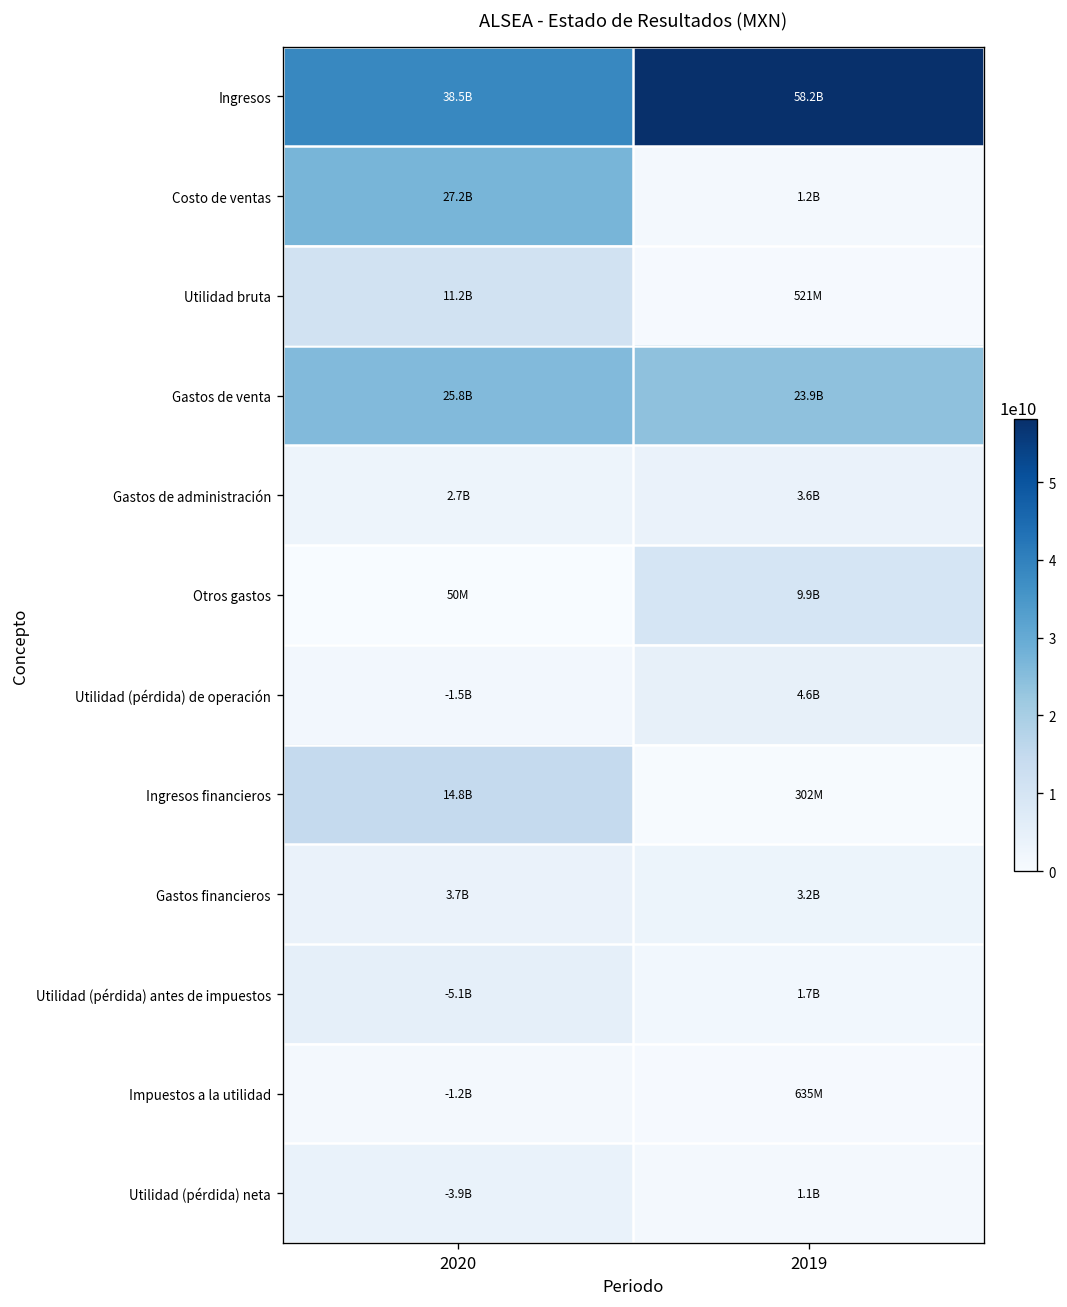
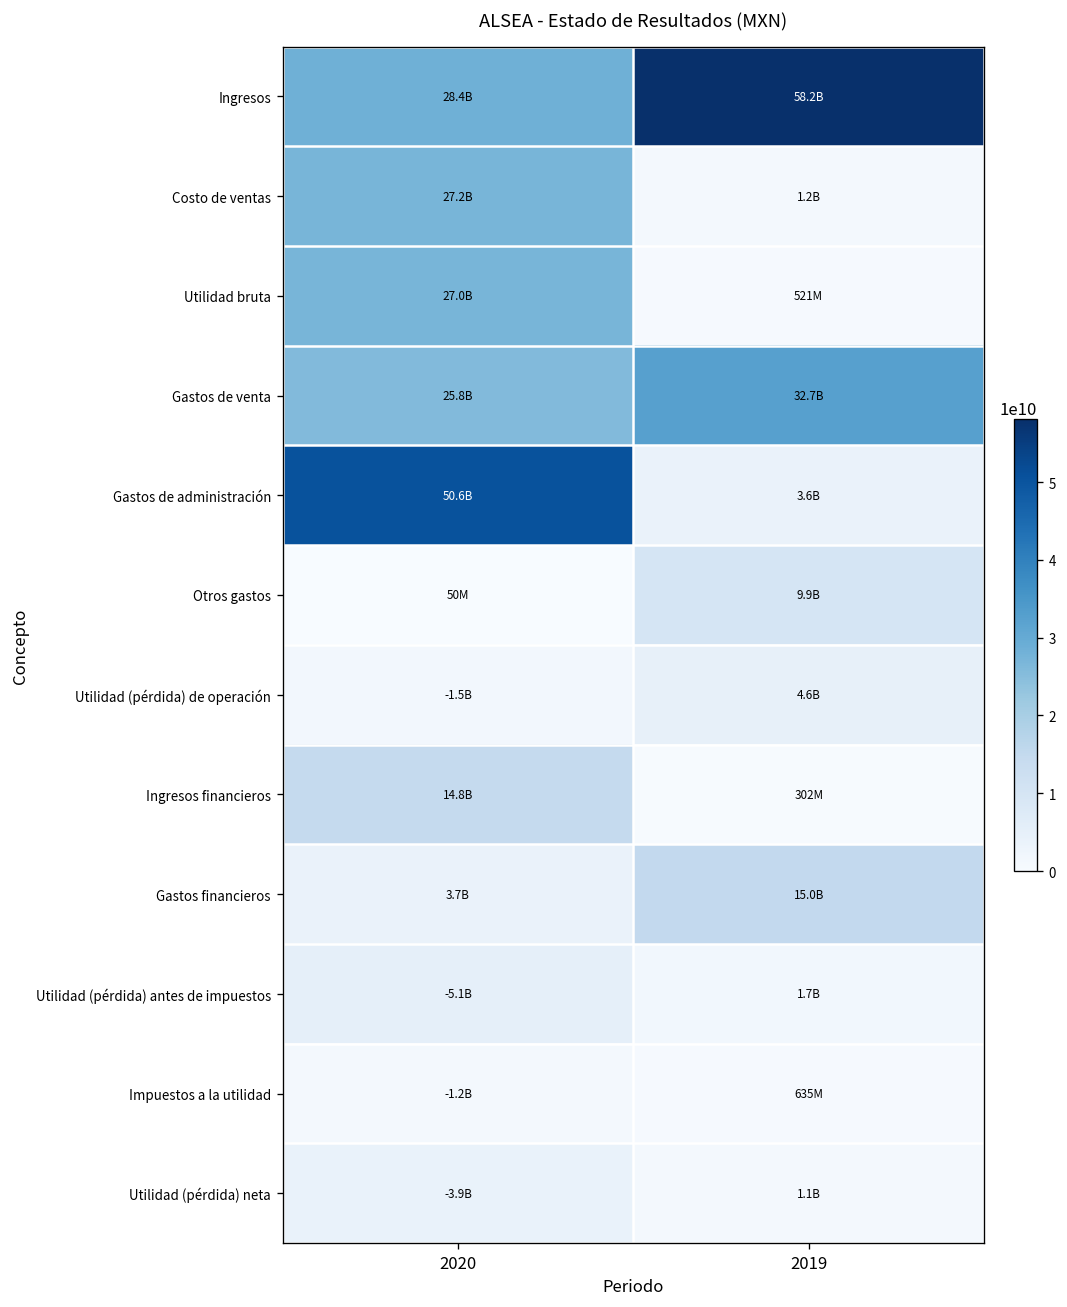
Ingresos, 2020: 38.5B -> 28.4B
Utilidad bruta, 2020: 11.2B -> 27.0B
Gastos de venta, 2019: 23.9B -> 32.7B
Gastos de administración, 2020: 2.7B -> 50.6B
Gastos financieros, 2019: 3.2B -> 15.0B
